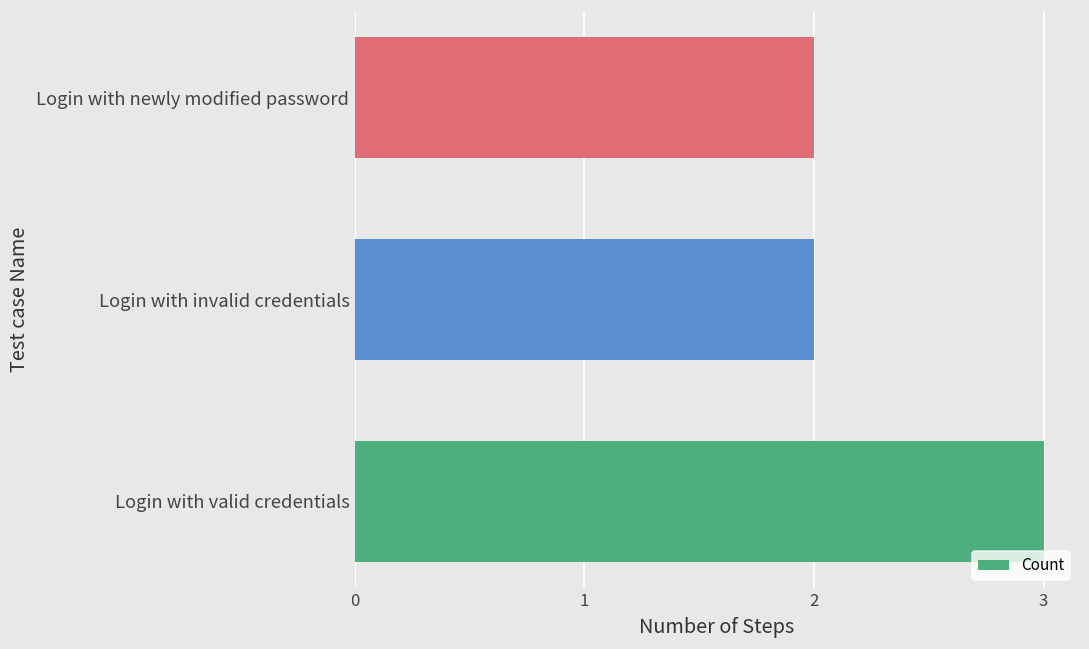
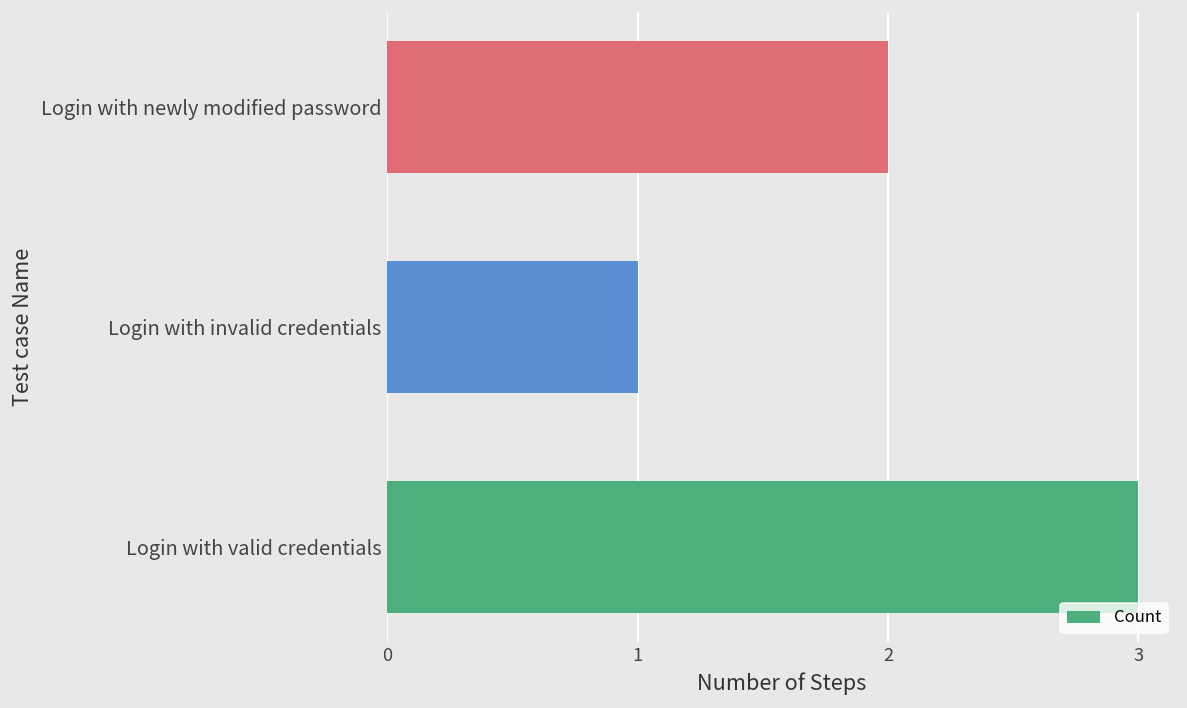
Login with invalid credentials: 2 -> 1
